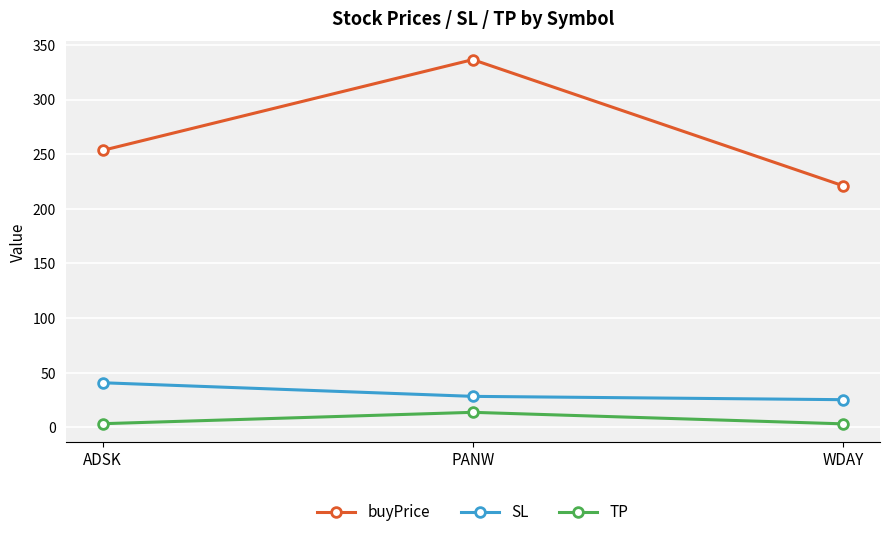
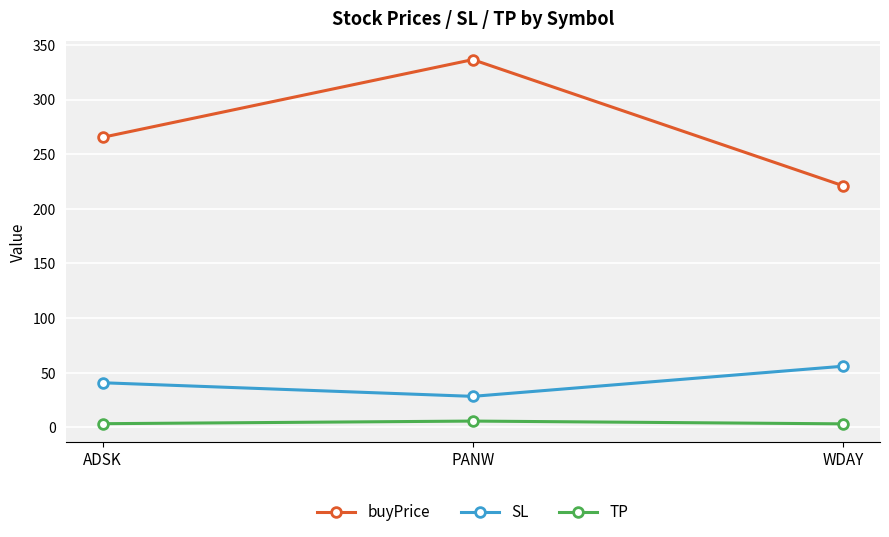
buyPrice, ADSK: 253 -> 265
TP, PANW: 14 -> 6
SL, WDAY: 25 -> 56
